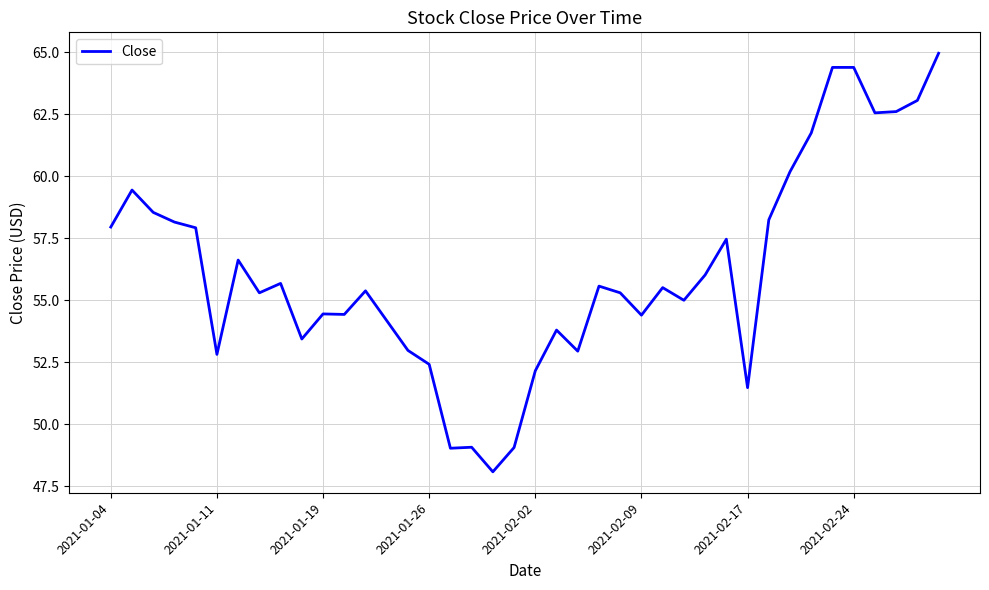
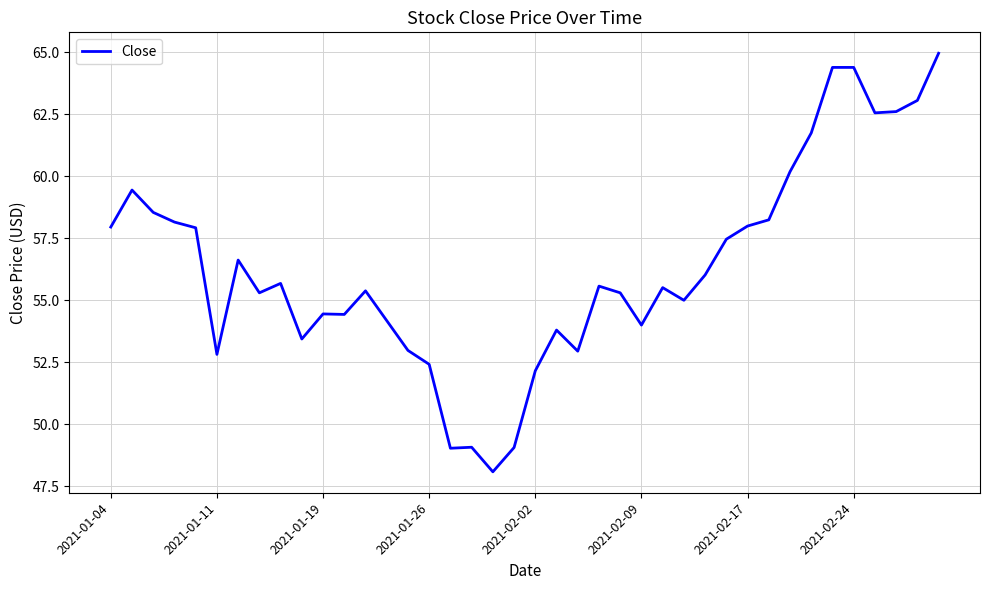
2021-02-09: 54.4 -> 54.0
2021-02-17: 51.5 -> 58.0
